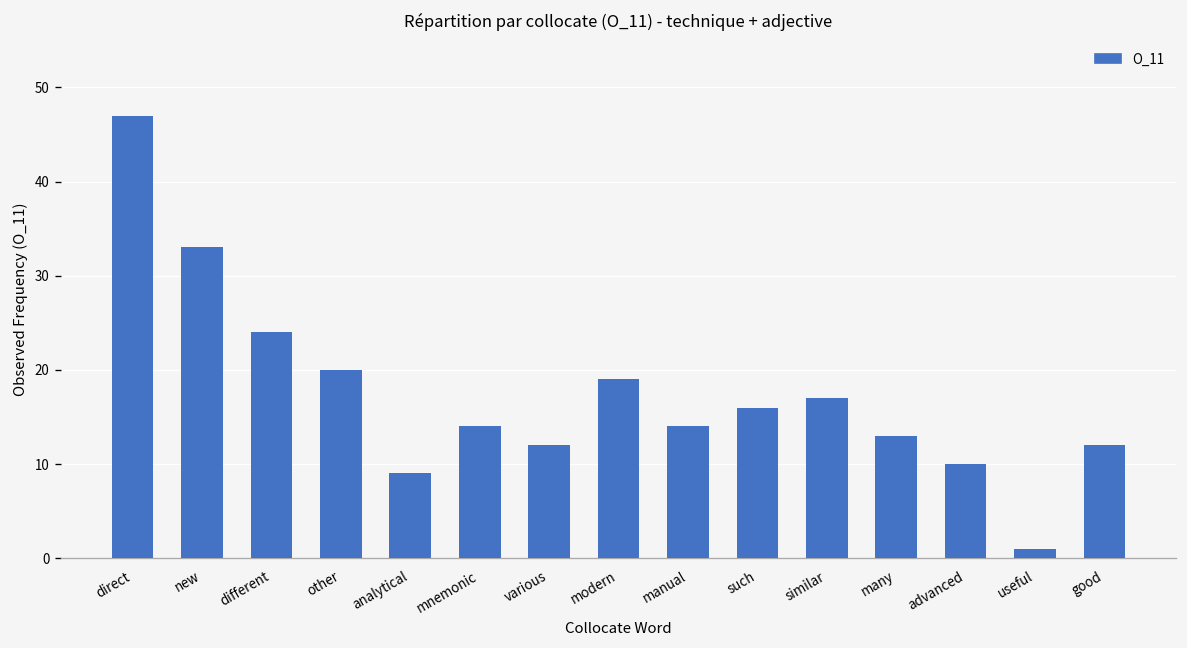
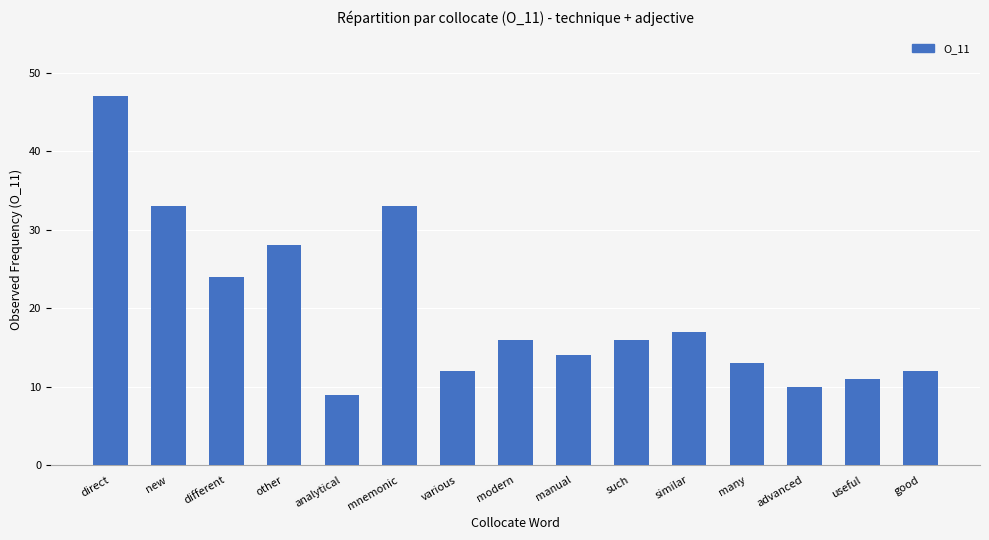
other: 20 -> 28
mnemonic: 14 -> 33
modern: 19 -> 16
useful: 1 -> 11
